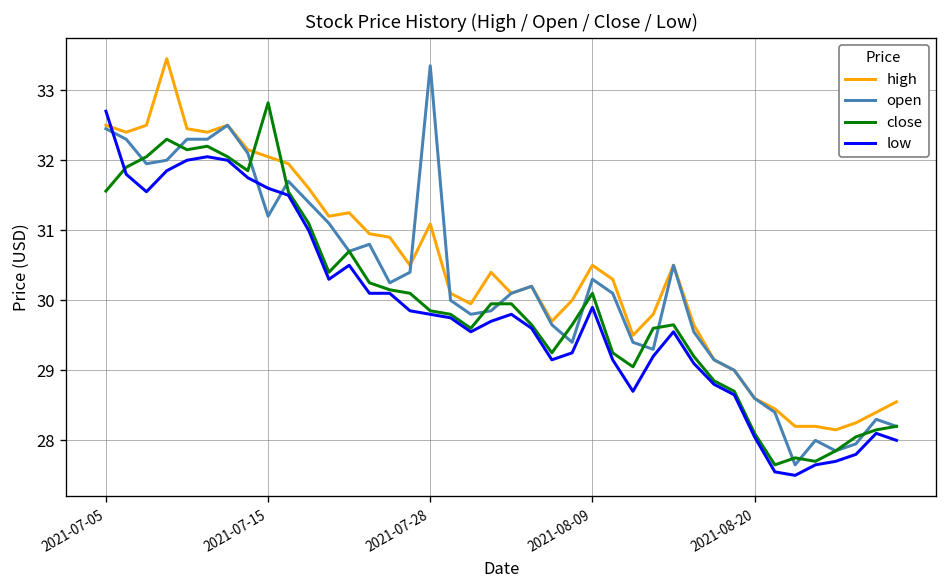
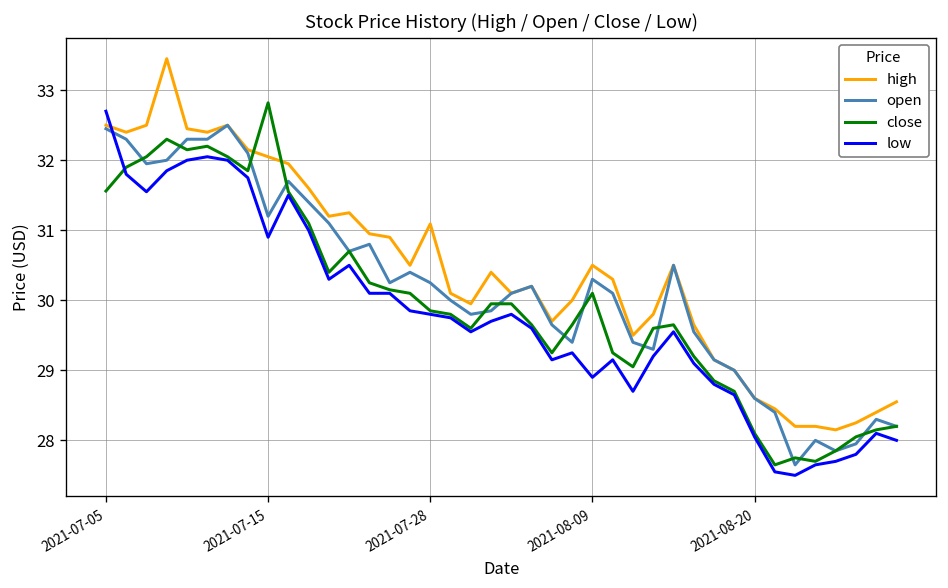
low, 2021-07-15: 31.6 -> 30.9
open, 2021-07-28: 33.4 -> 30.3
low, 2021-08-09: 29.9 -> 28.9
